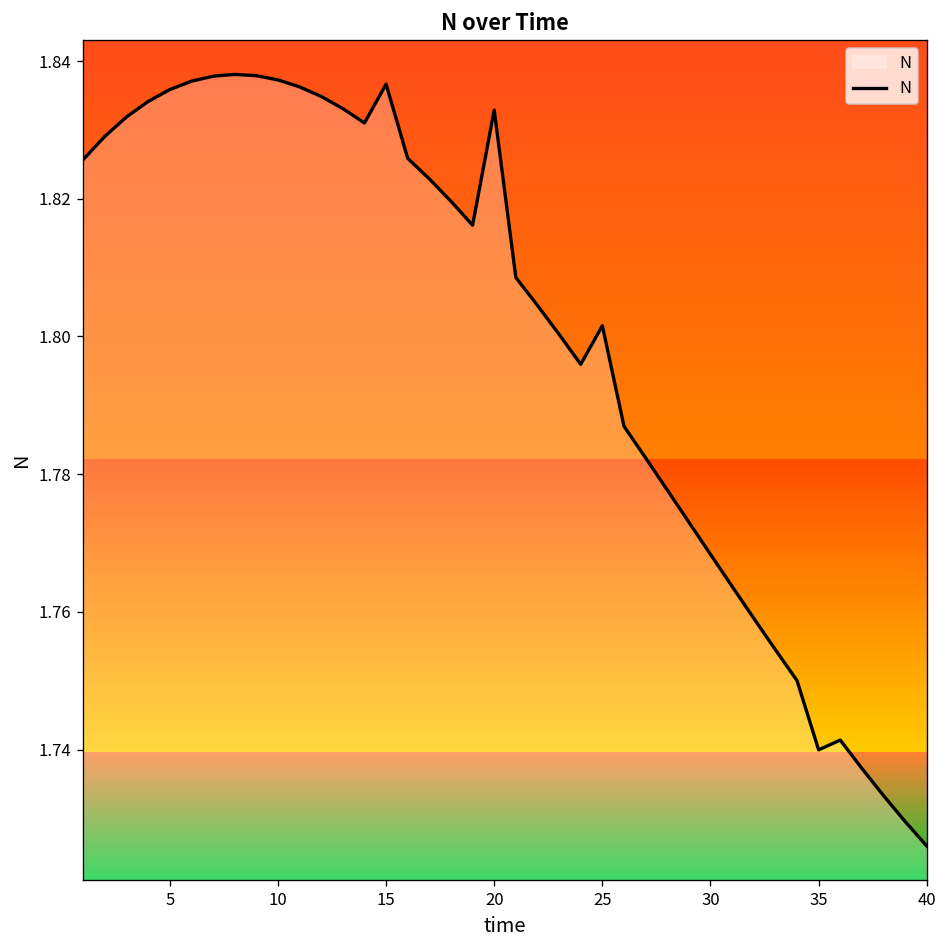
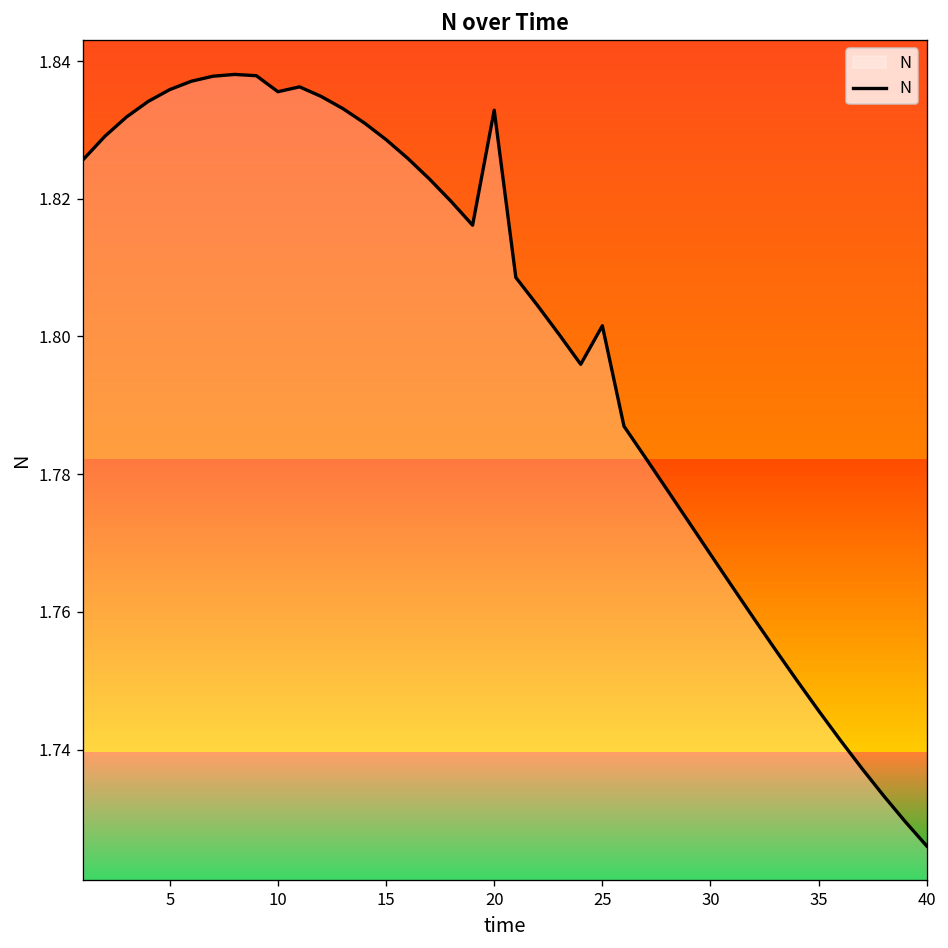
10: 1.837 -> 1.836
15: 1.837 -> 1.829
35: 1.740 -> 1.746
